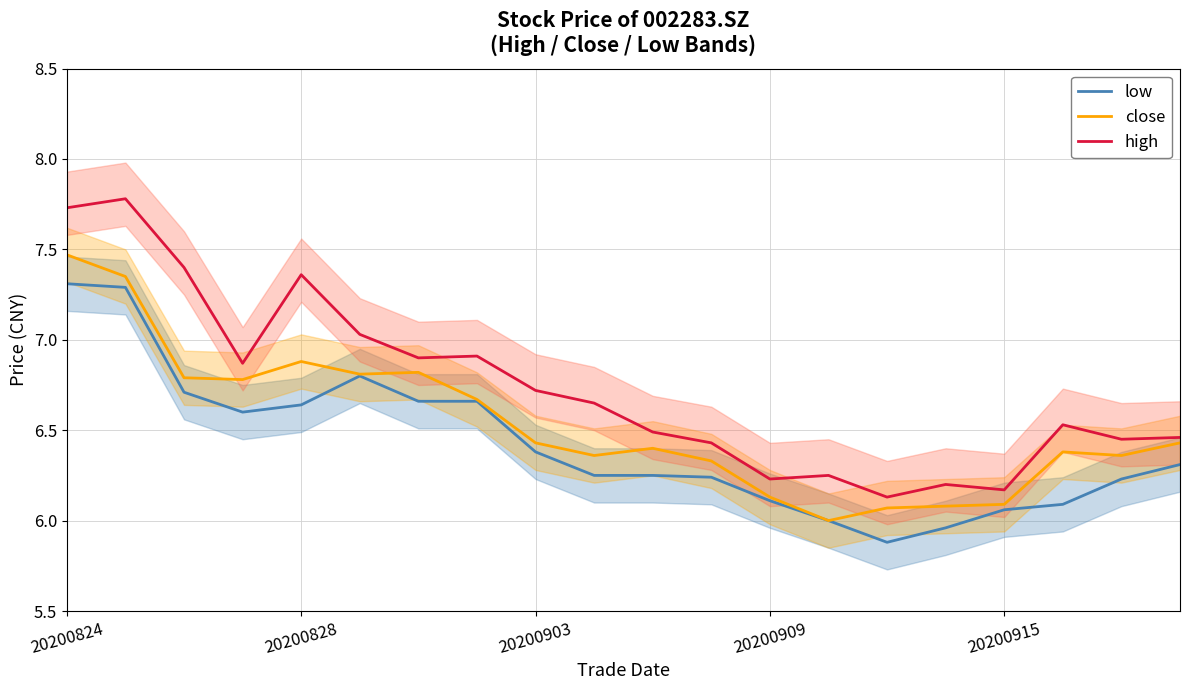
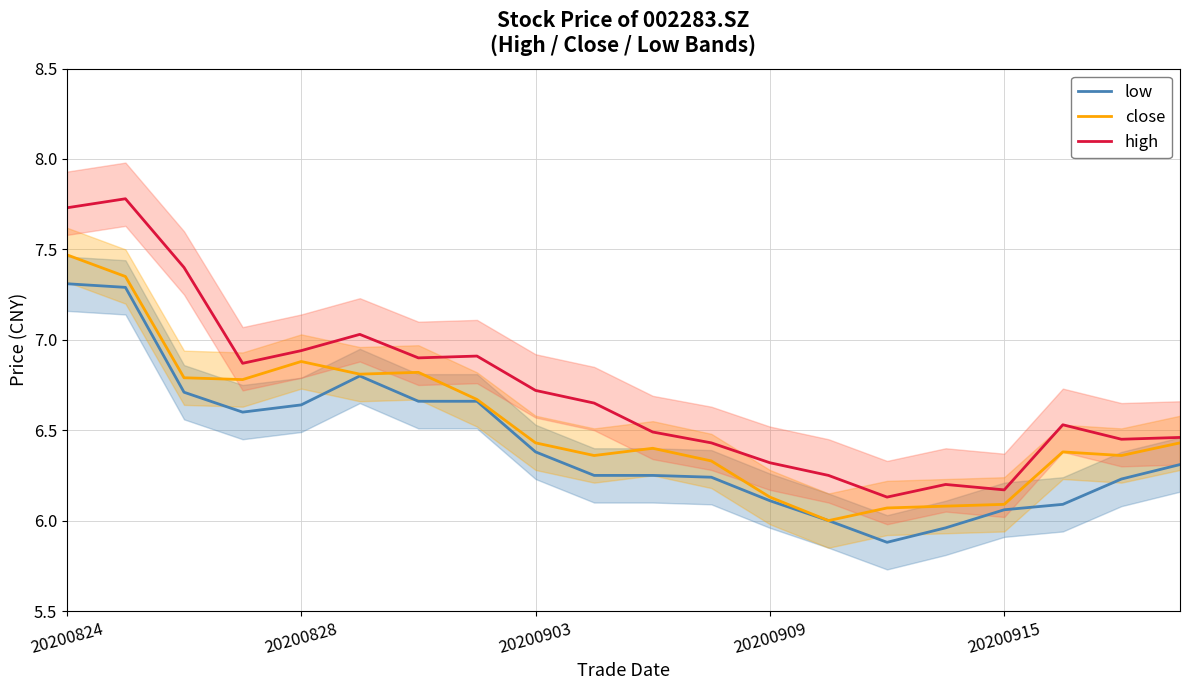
high, 20200828: 7.36 -> 6.94
high, 20200909: 6.23 -> 6.32
